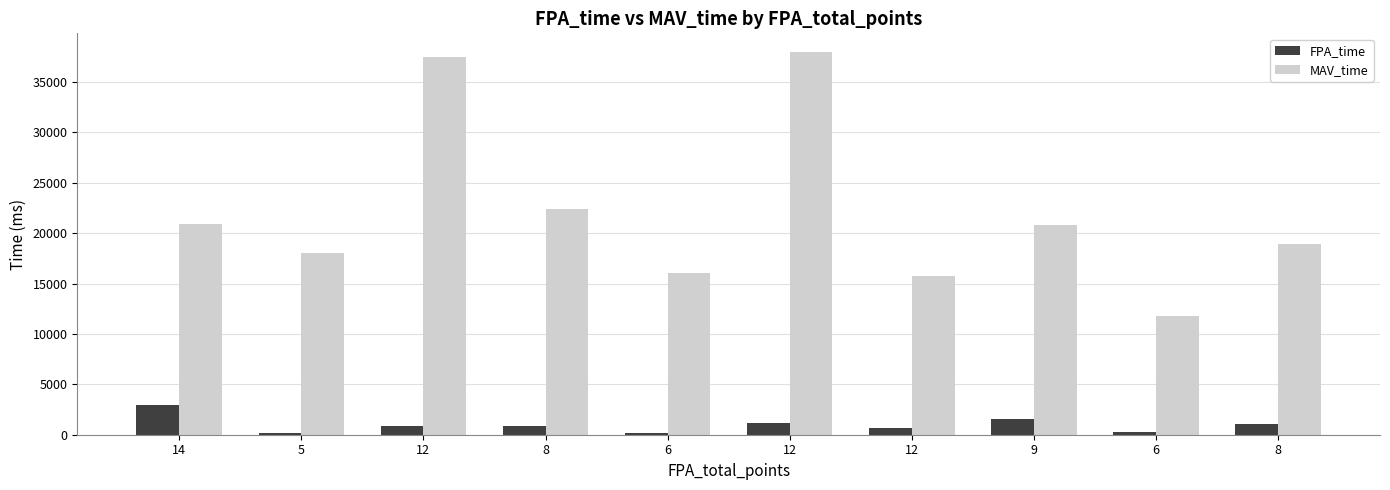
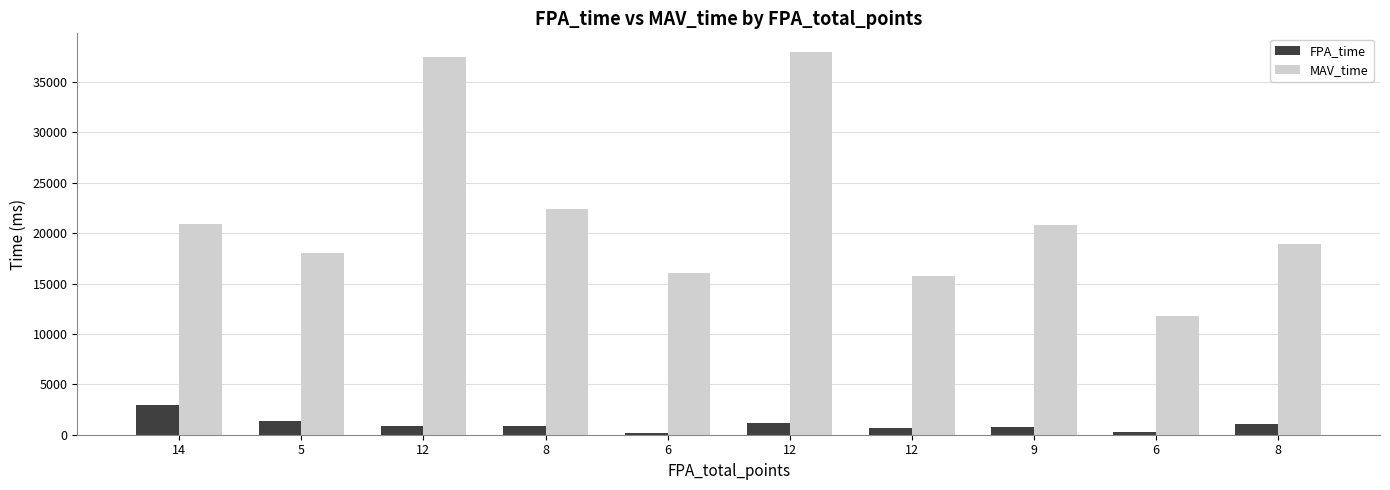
FPA_time, 5: 200 -> 1400
FPA_time, 9: 1600 -> 700
